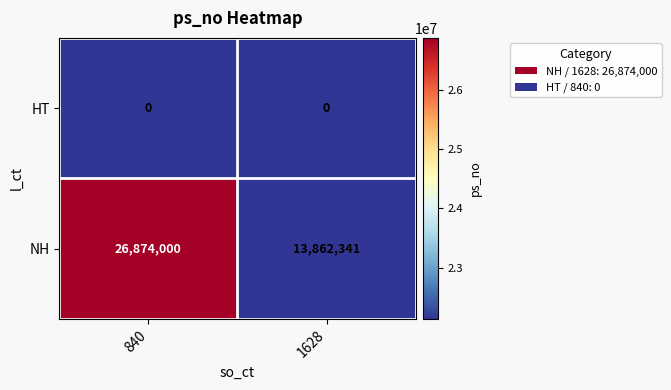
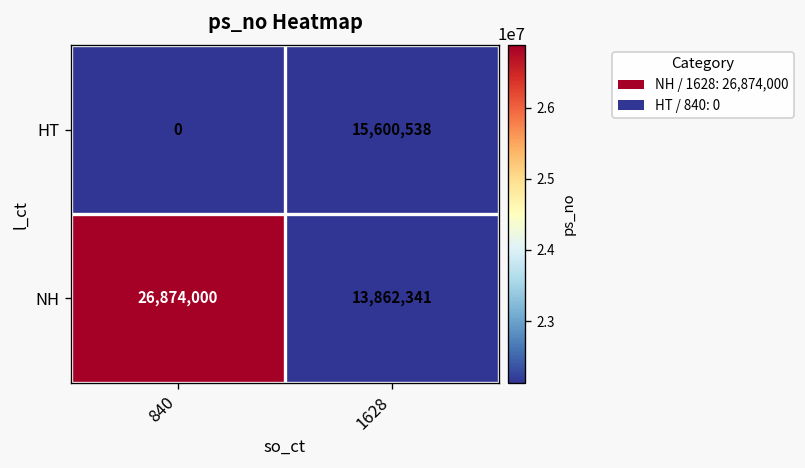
HT, 1628: 0 -> 15,600,538
